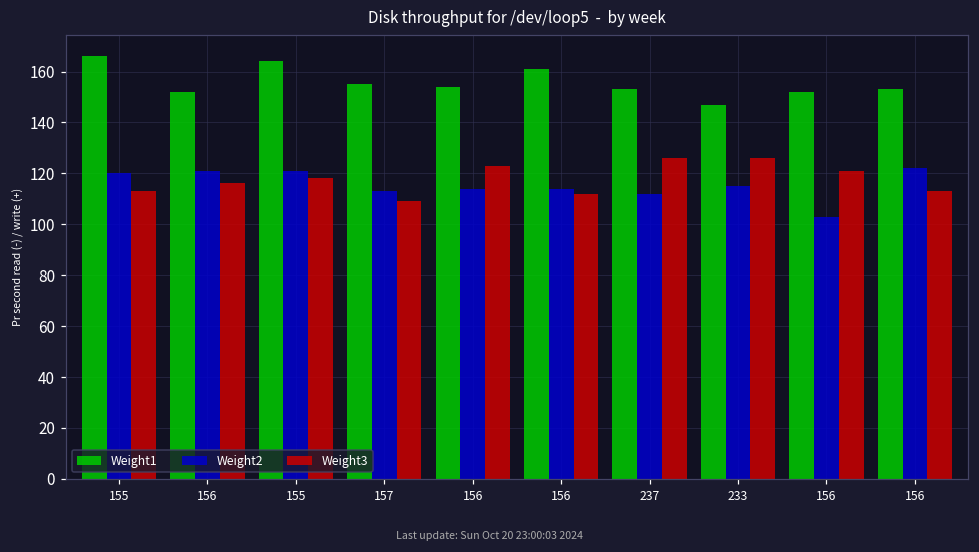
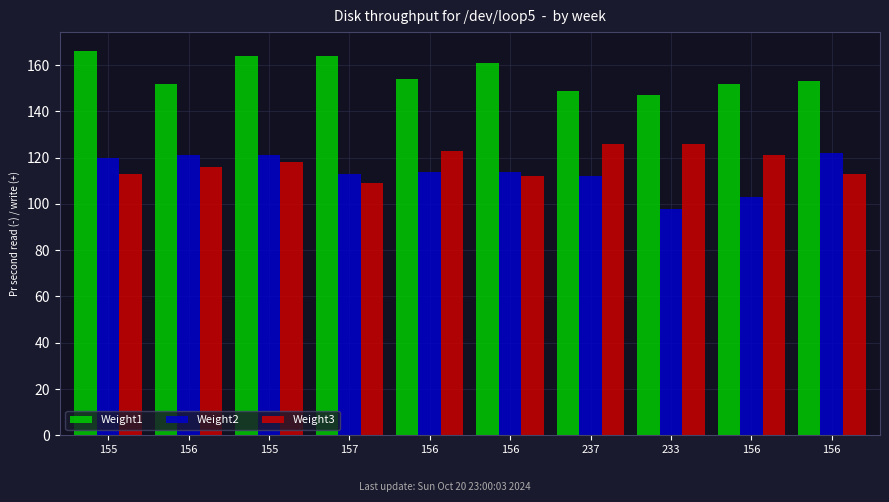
Weight1, 157: 155 -> 164
Weight1, 237: 153 -> 149
Weight2, 233: 115 -> 98
